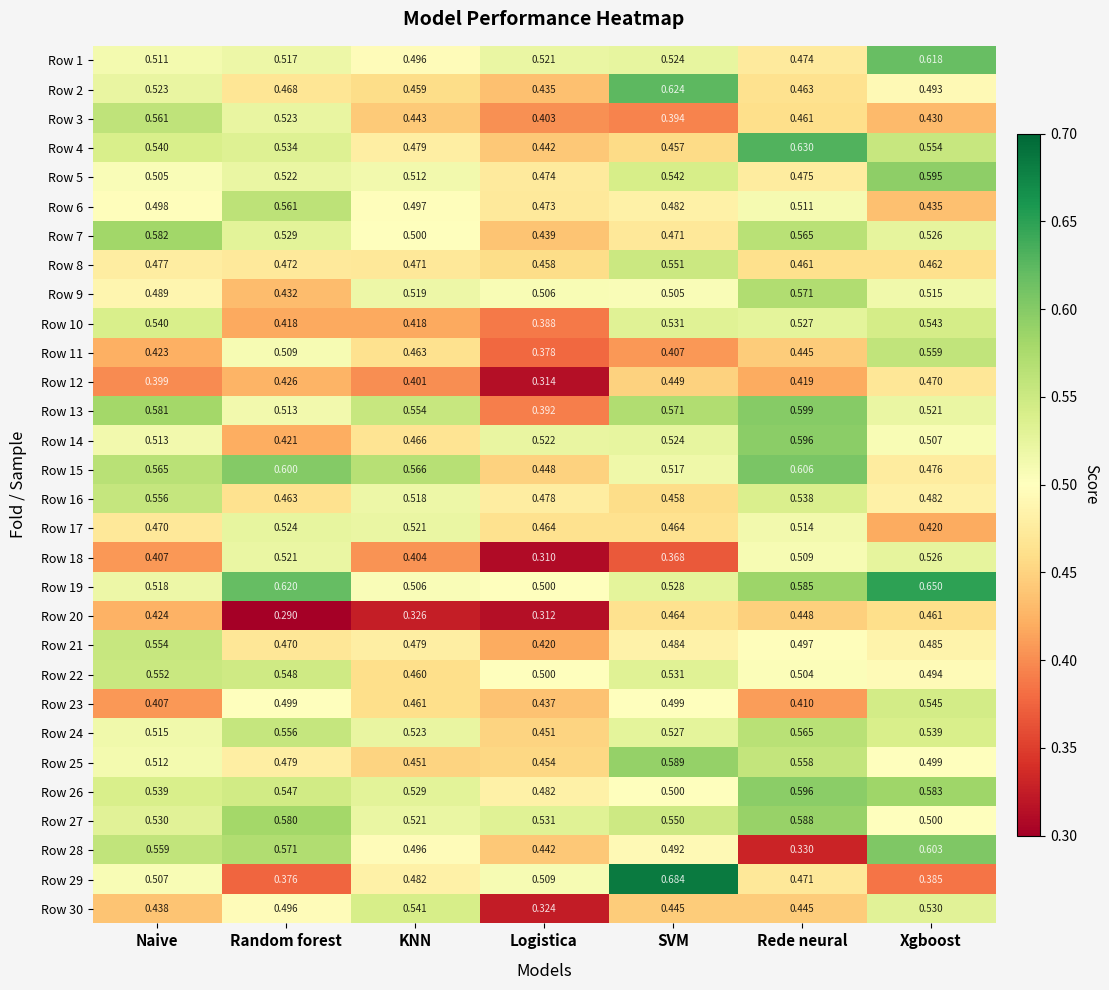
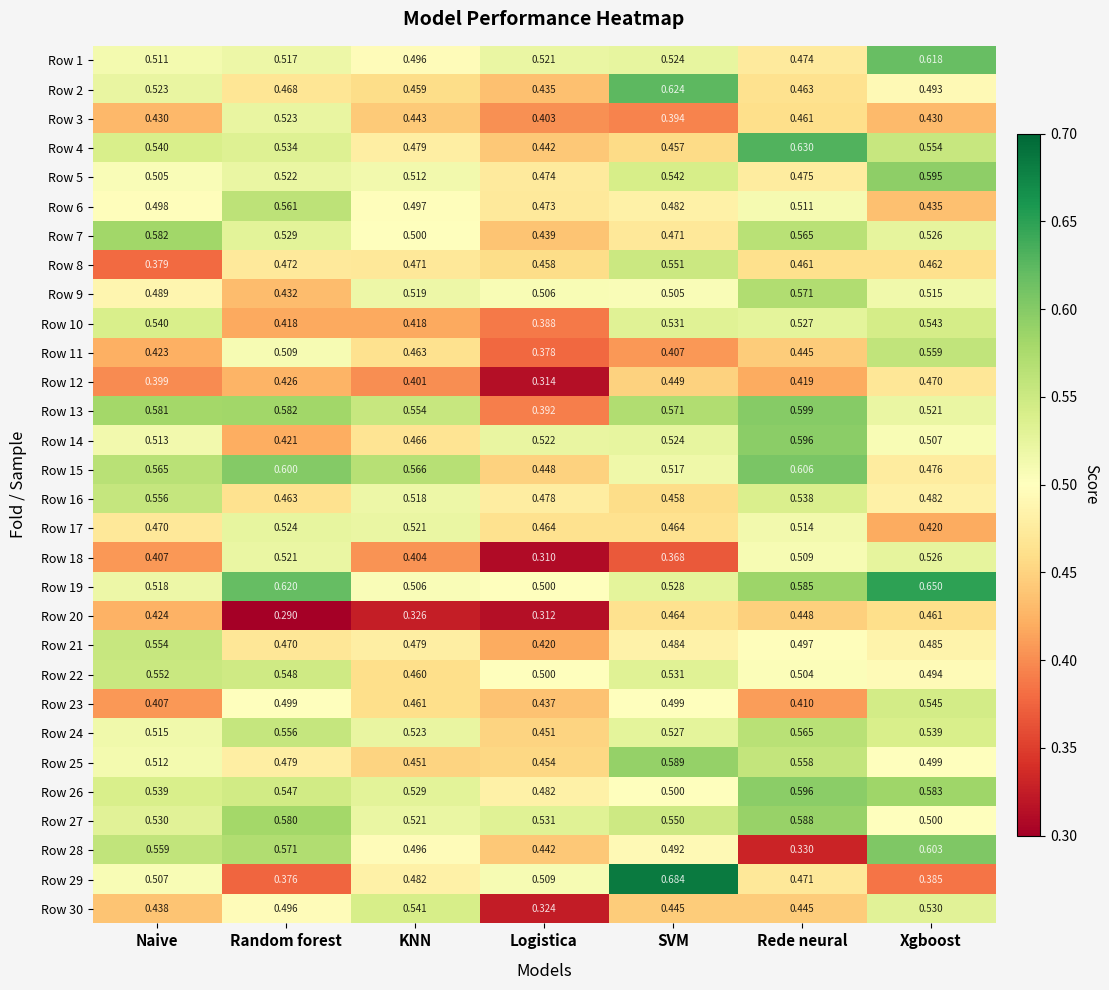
Row 3, Naive: 0.561 -> 0.430
Row 8, Naive: 0.477 -> 0.379
Row 13, Random forest: 0.513 -> 0.582
